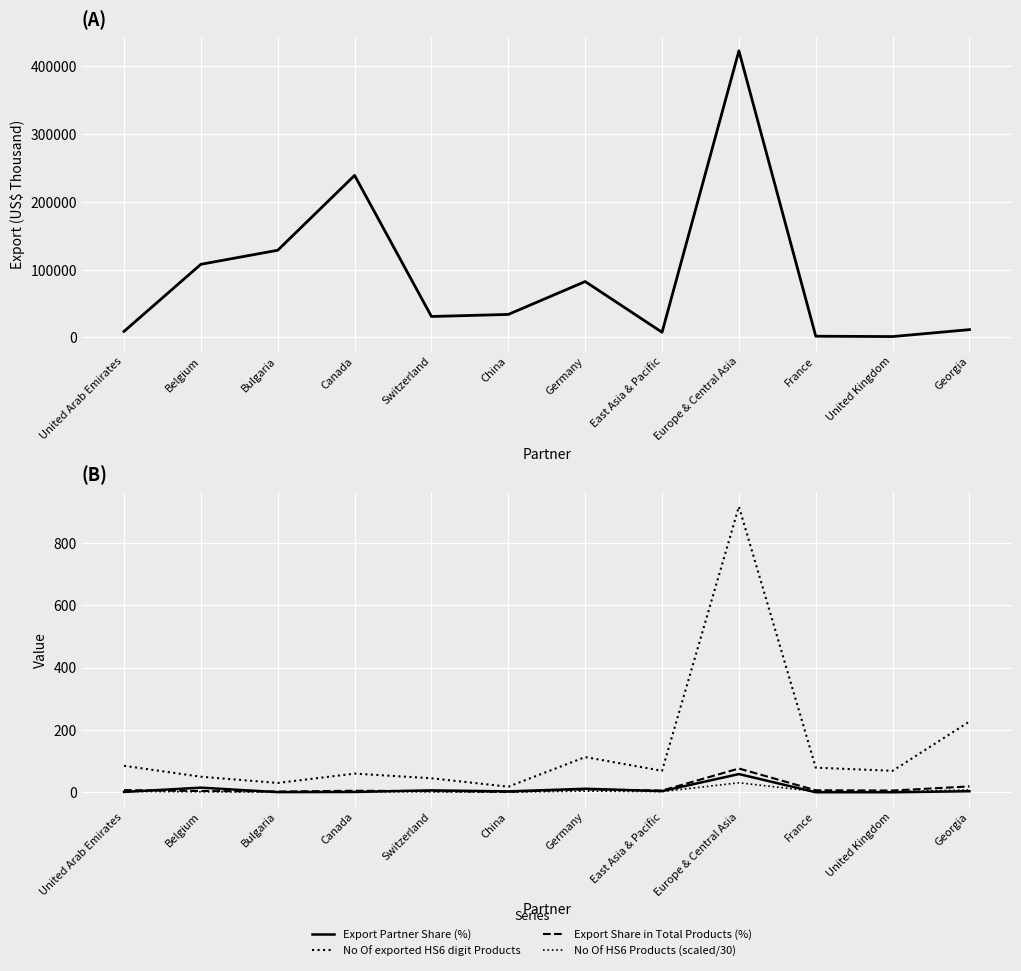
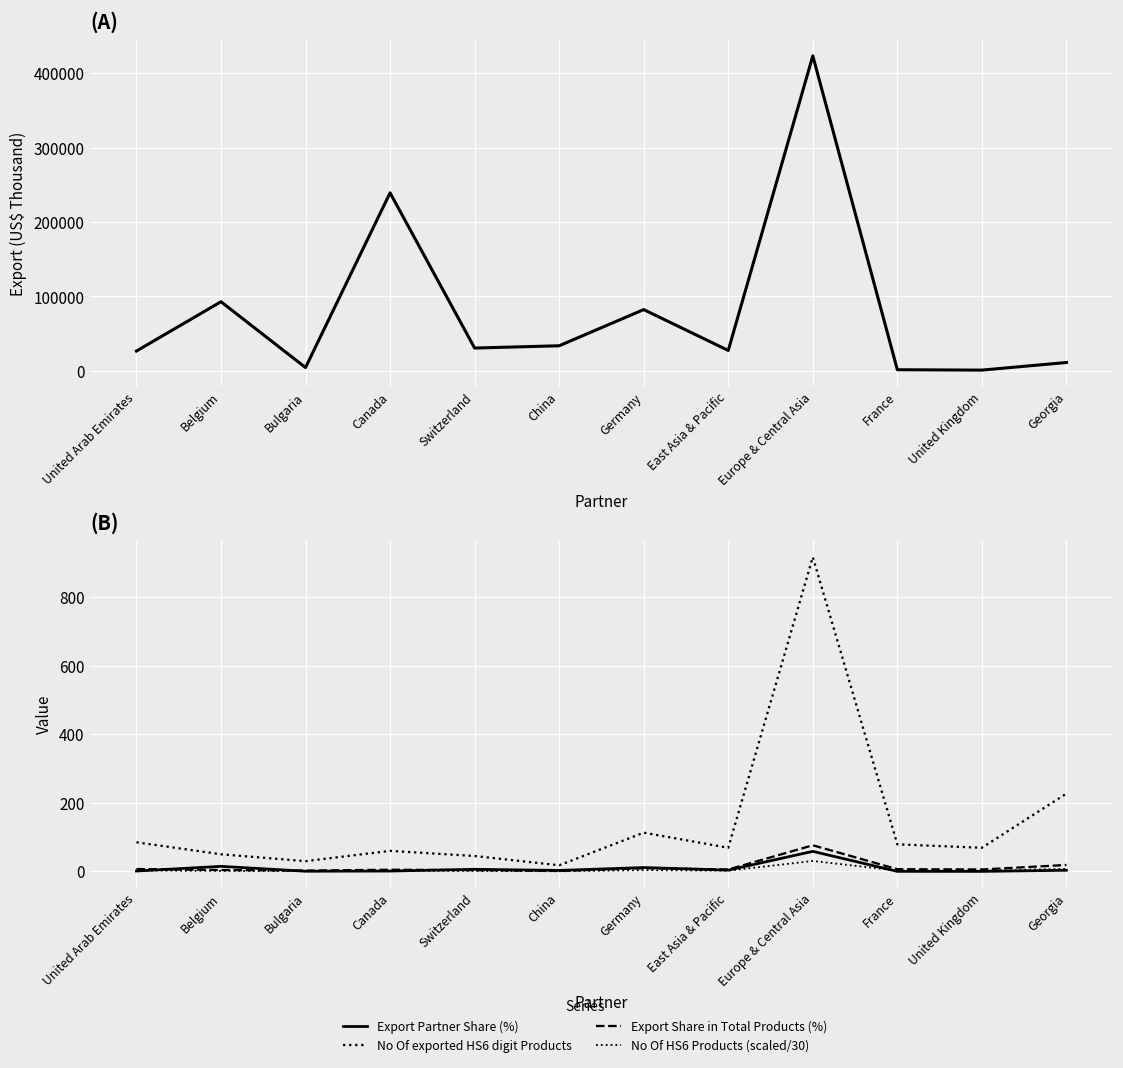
(A), United Arab Emirates: 10000 -> 30000
(A), Belgium: 110000 -> 90000
(A), Bulgaria: 130000 -> 0
(A), East Asia & Pacific: 10000 -> 30000
